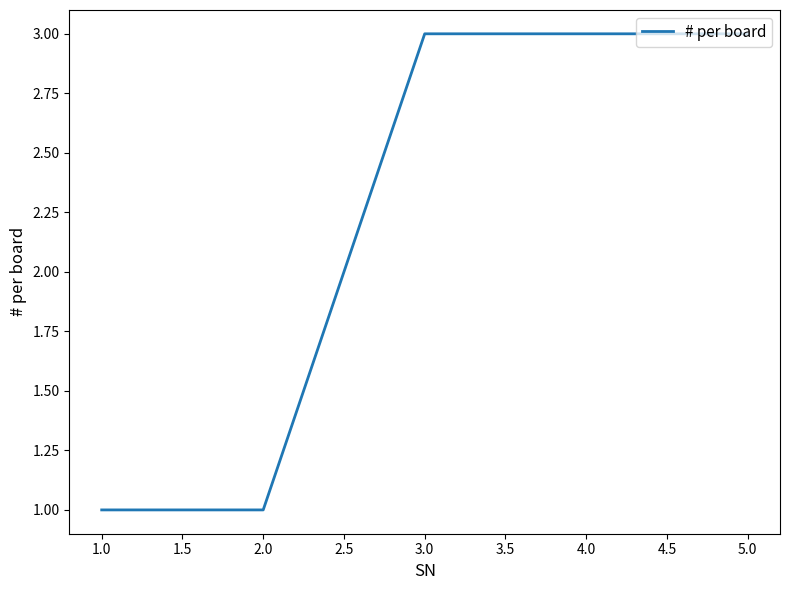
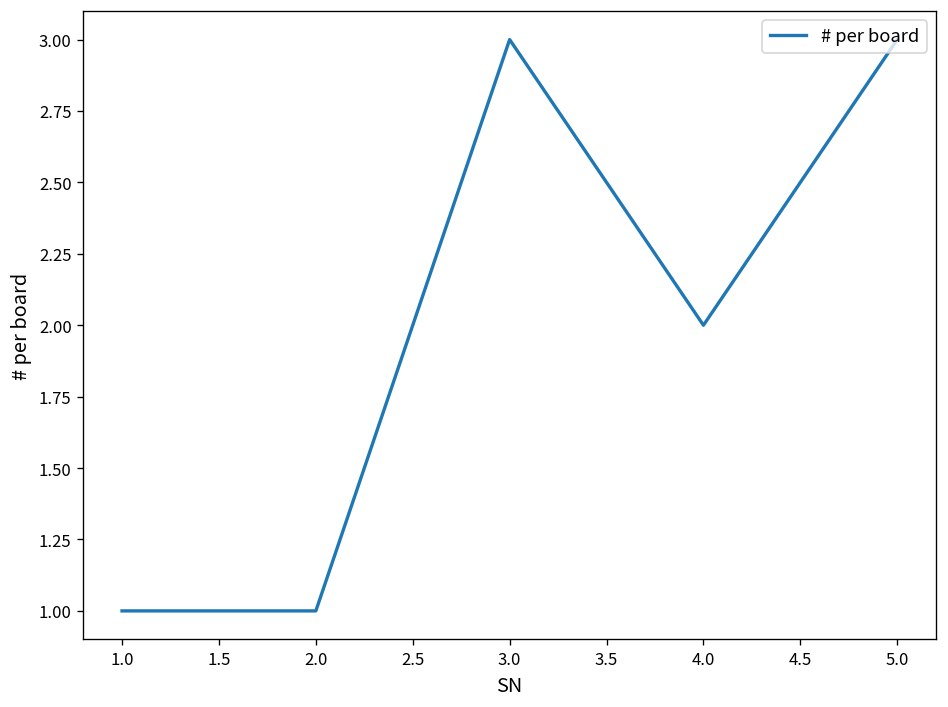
4.0: 3 -> 2
